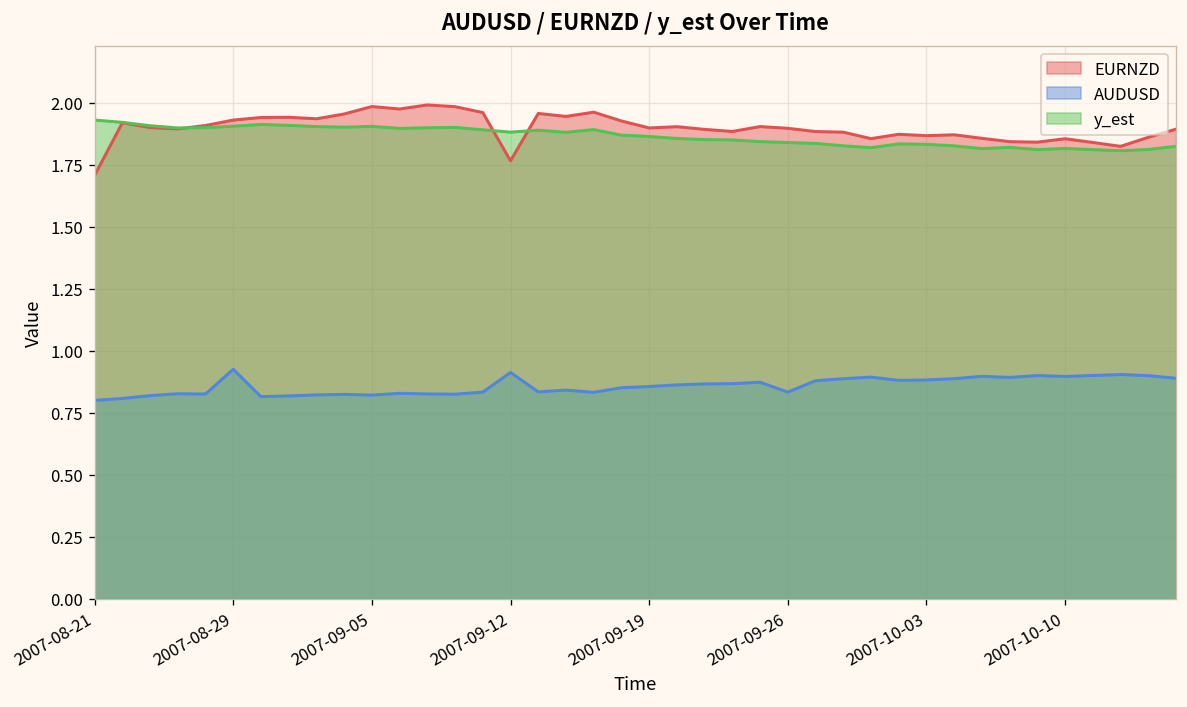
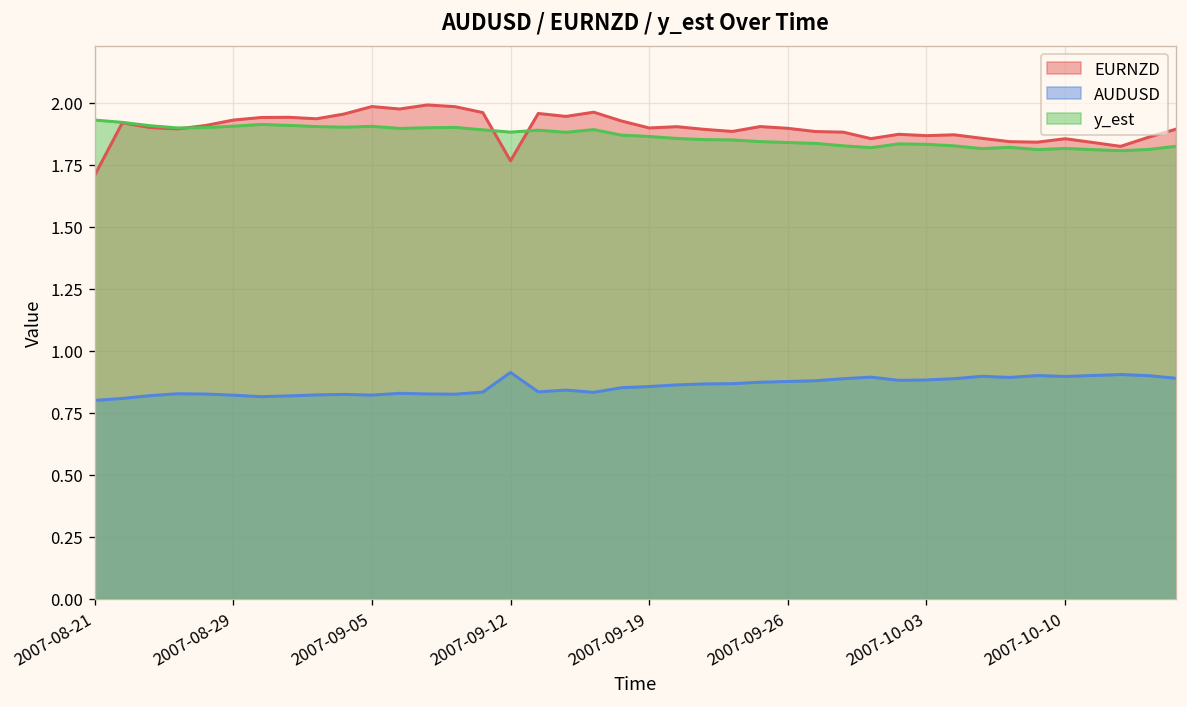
AUDUSD, 2007-08-29: 0.93 -> 0.82
AUDUSD, 2007-09-26: 0.83 -> 0.88
